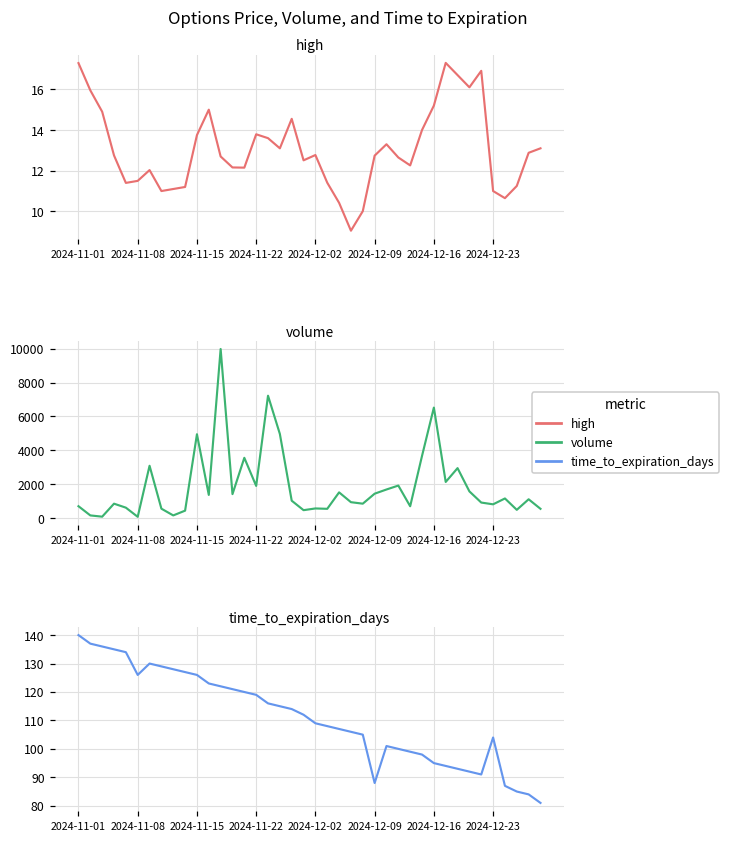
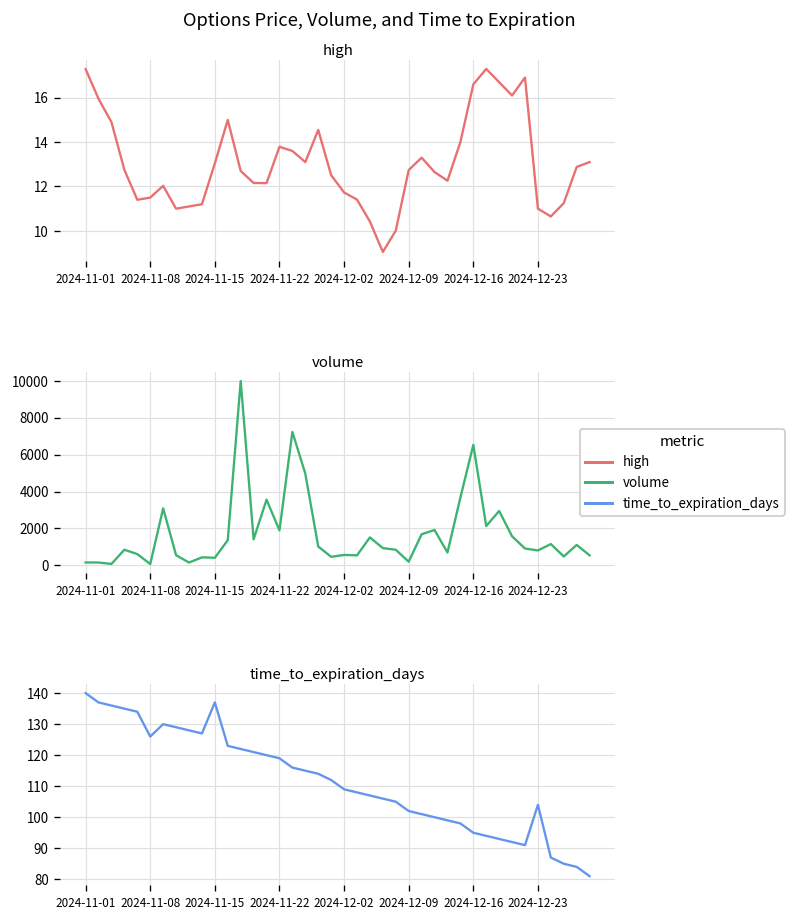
high, 2024-11-15: 13.8 -> 13.0
high, 2024-12-02: 12.8 -> 11.7
high, 2024-12-16: 15.2 -> 16.6
volume, 2024-11-01: 700 -> 200
volume, 2024-11-15: 5000 -> 400
volume, 2024-12-09: 1400 -> 200
time_to_expiration_days, 2024-11-15: 126 -> 137
time_to_expiration_days, 2024-12-09: 88 -> 102
